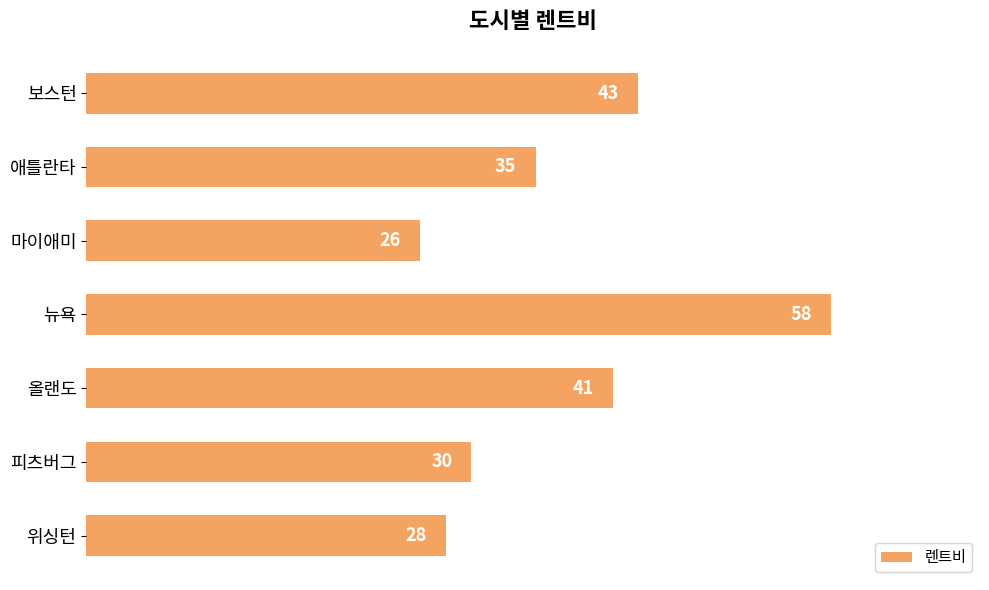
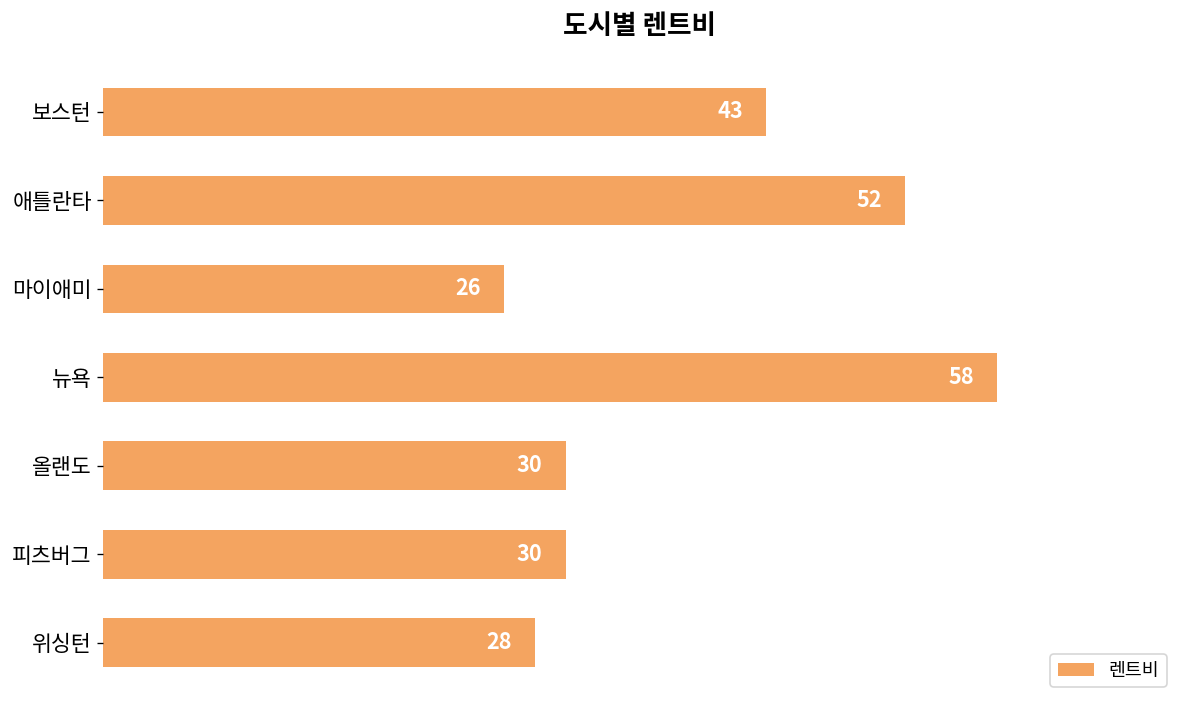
애틀란타: 35 -> 52
올랜도: 41 -> 30
